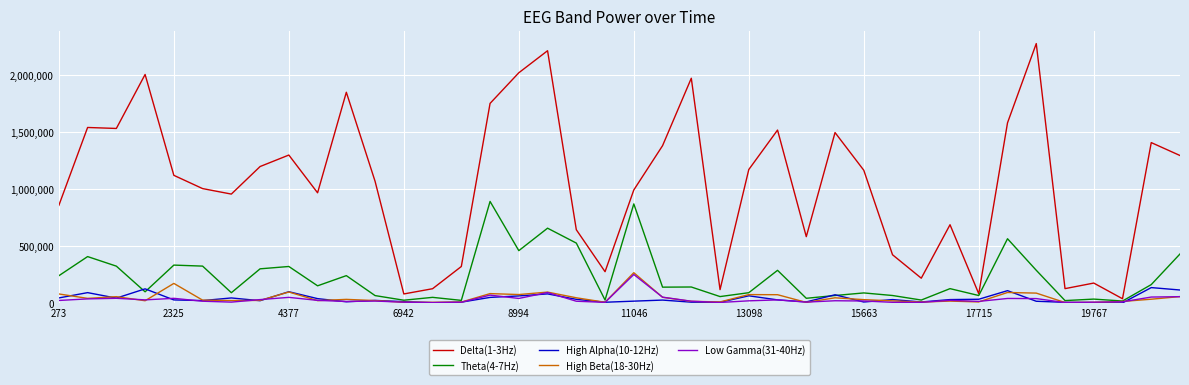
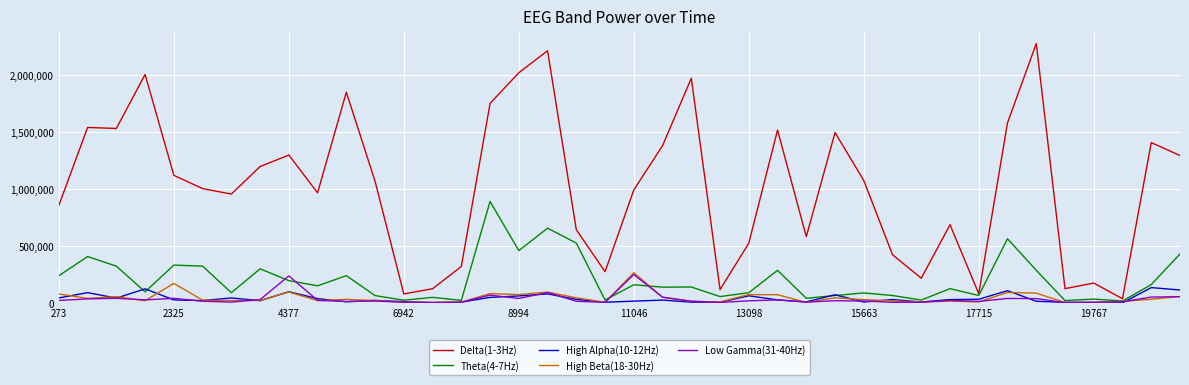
Theta(4-7Hz), 4377: 320,000 -> 200,000
Low Gamma(31-40Hz), 4377: 50,000 -> 240,000
Theta(4-7Hz), 11046: 870,000 -> 160,000
Delta(1-3Hz), 13098: 1,170,000 -> 520,000
Delta(1-3Hz), 15663: 1,170,000 -> 1,080,000
